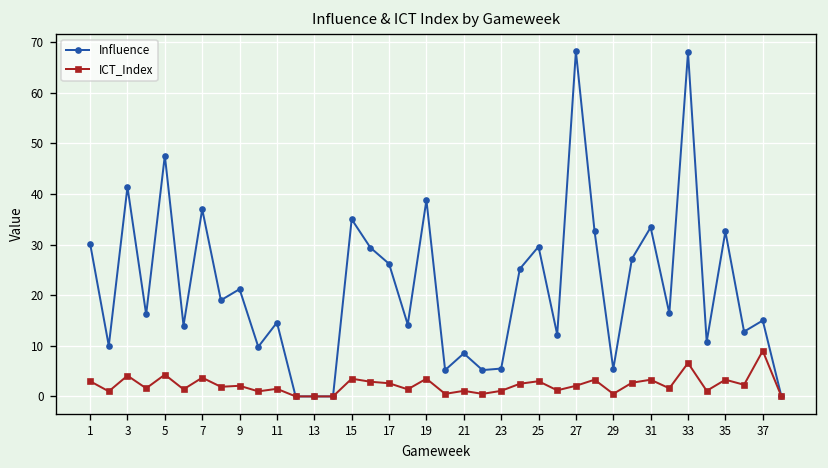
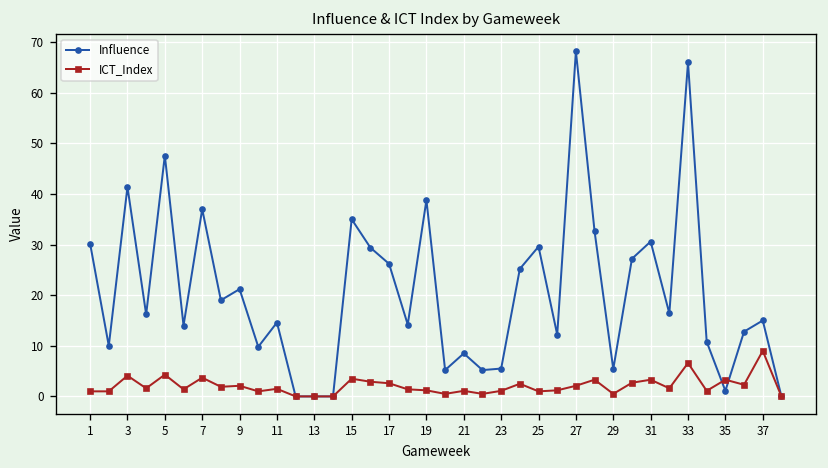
ICT_Index, 1: 3 -> 1
ICT_Index, 19: 4 -> 1
ICT_Index, 25: 3 -> 1
Influence, 31: 33 -> 31
Influence, 33: 68 -> 66
Influence, 35: 33 -> 1
